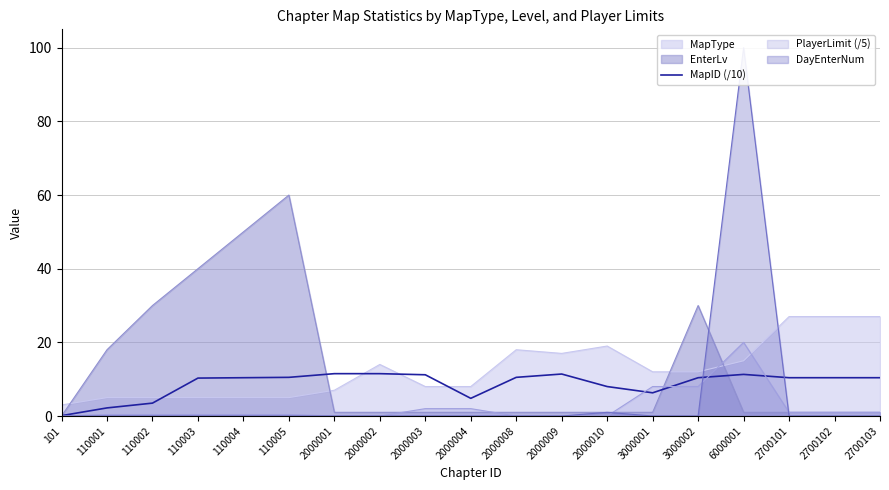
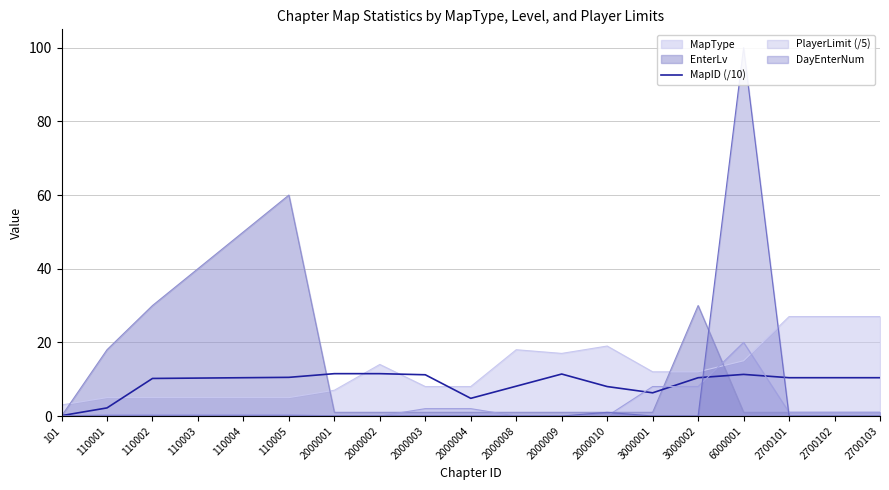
MapID (/10), 110002: 4 -> 10
MapID (/10), 2000008: 11 -> 8
